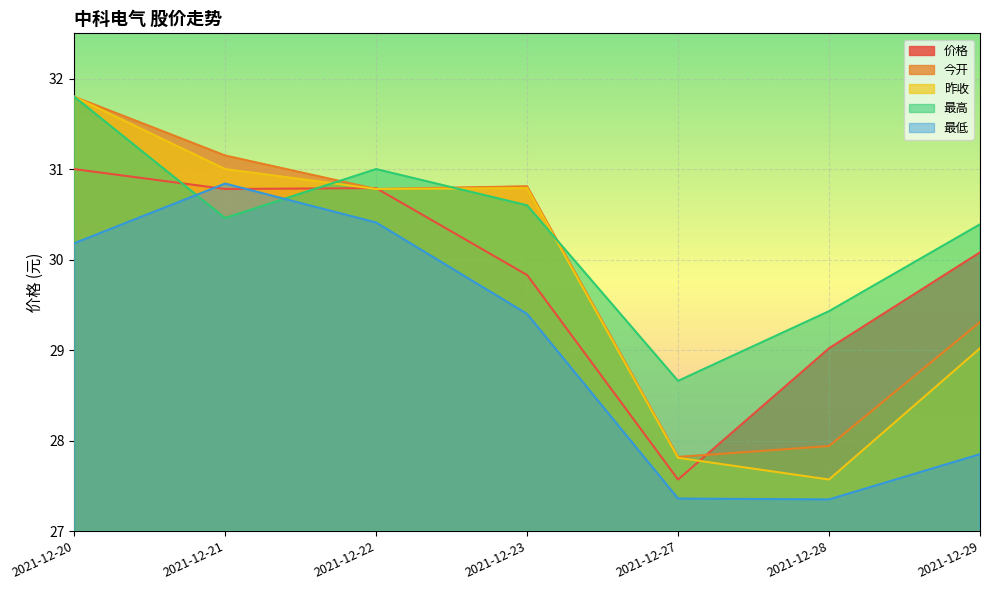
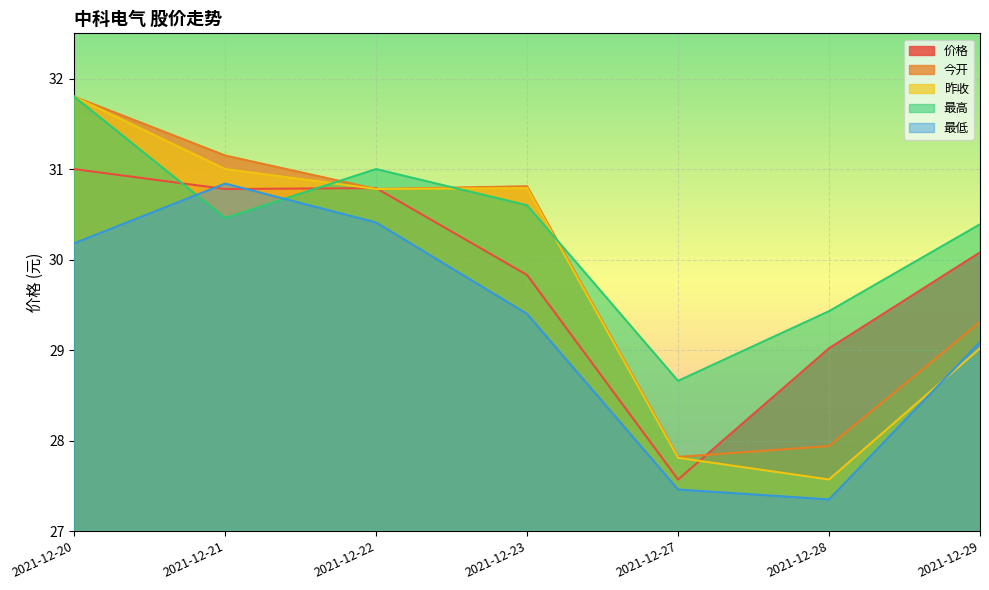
最低, 2021-12-27: 27.4 -> 27.5
最低, 2021-12-29: 27.9 -> 29.1
